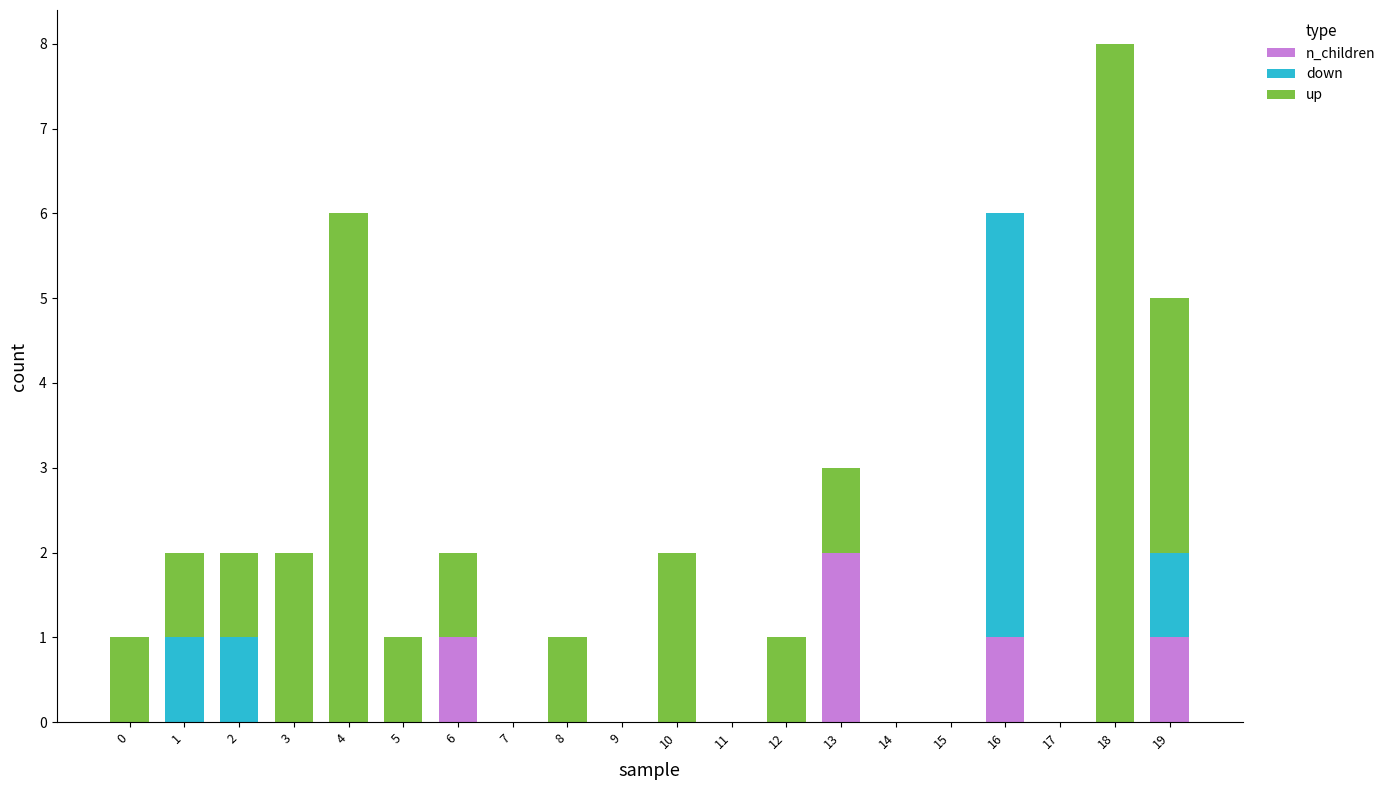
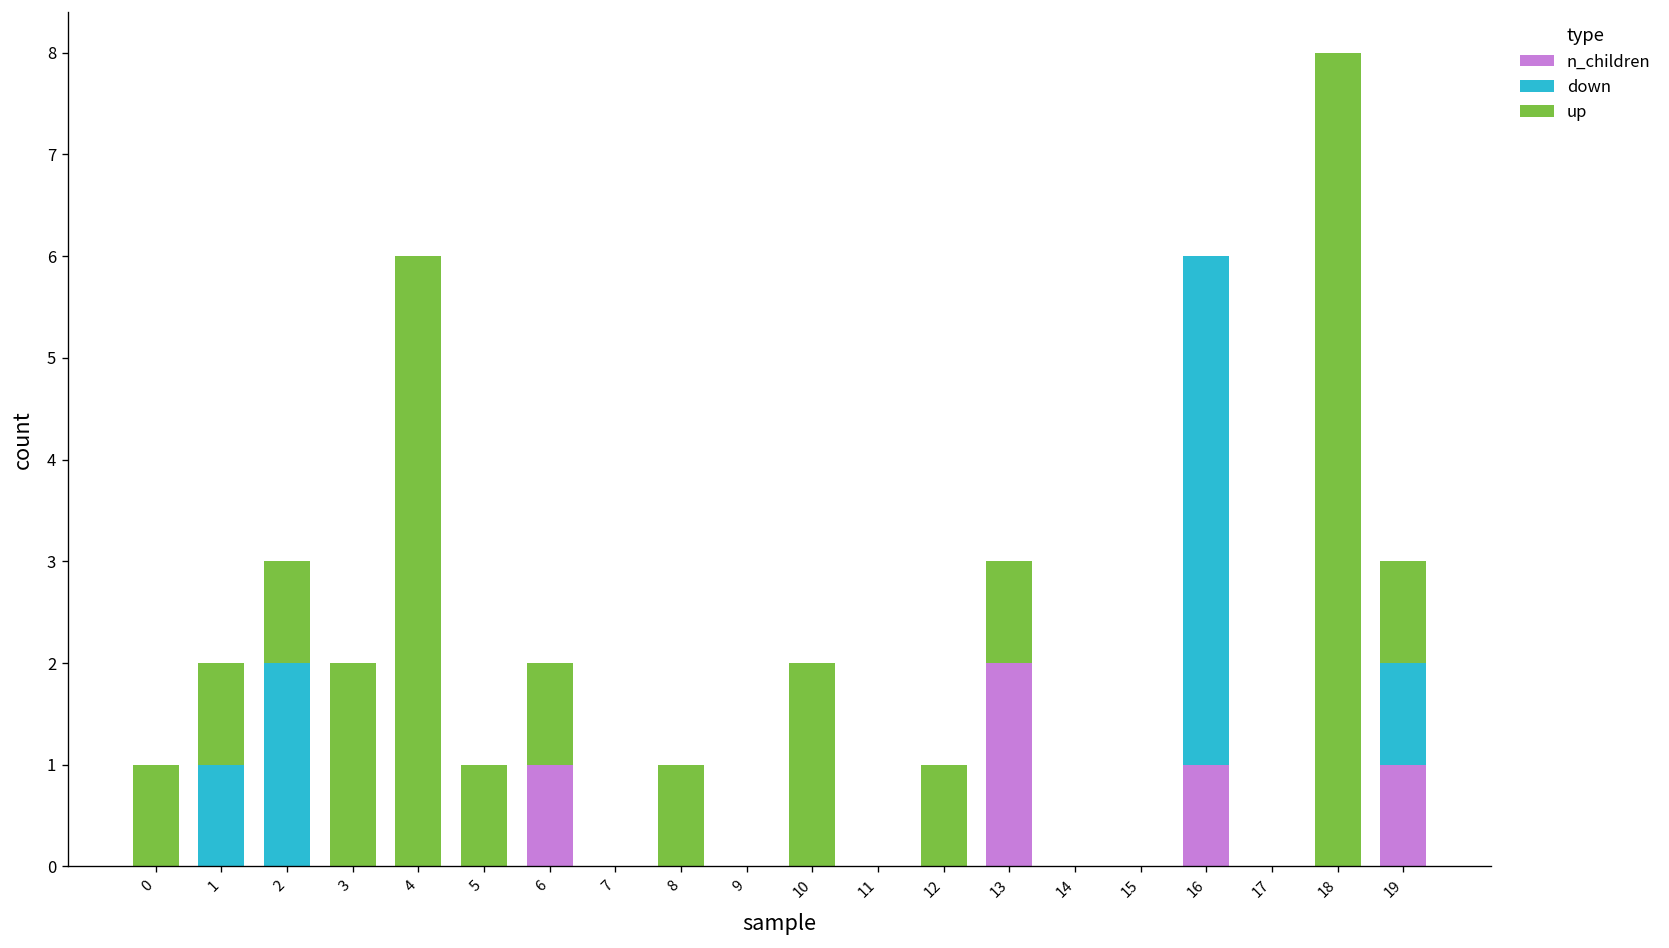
down, 2: 1 -> 2
up, 19: 3 -> 1
